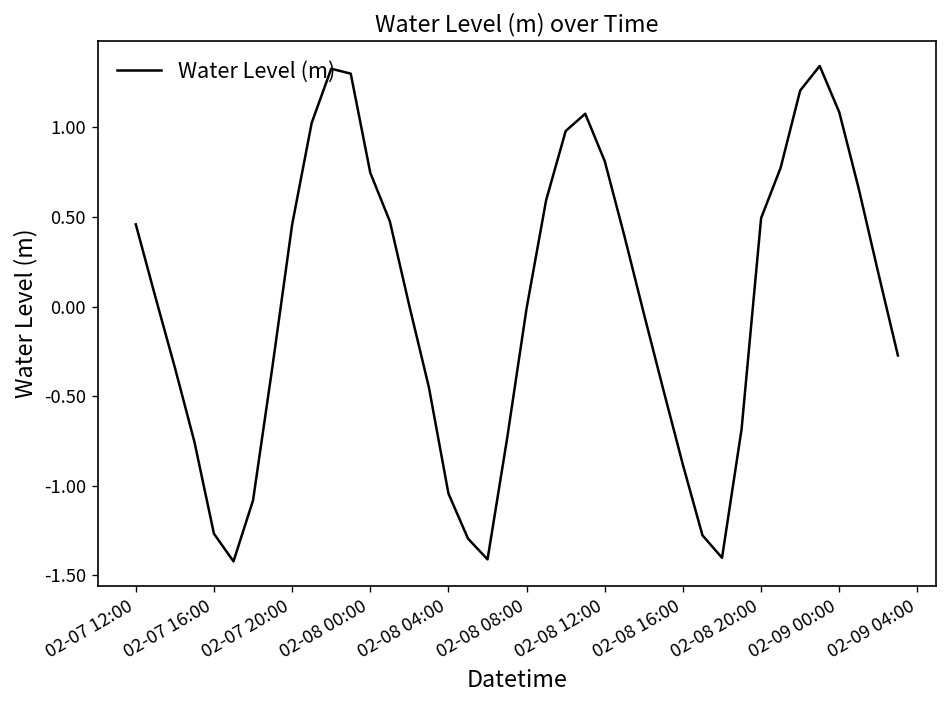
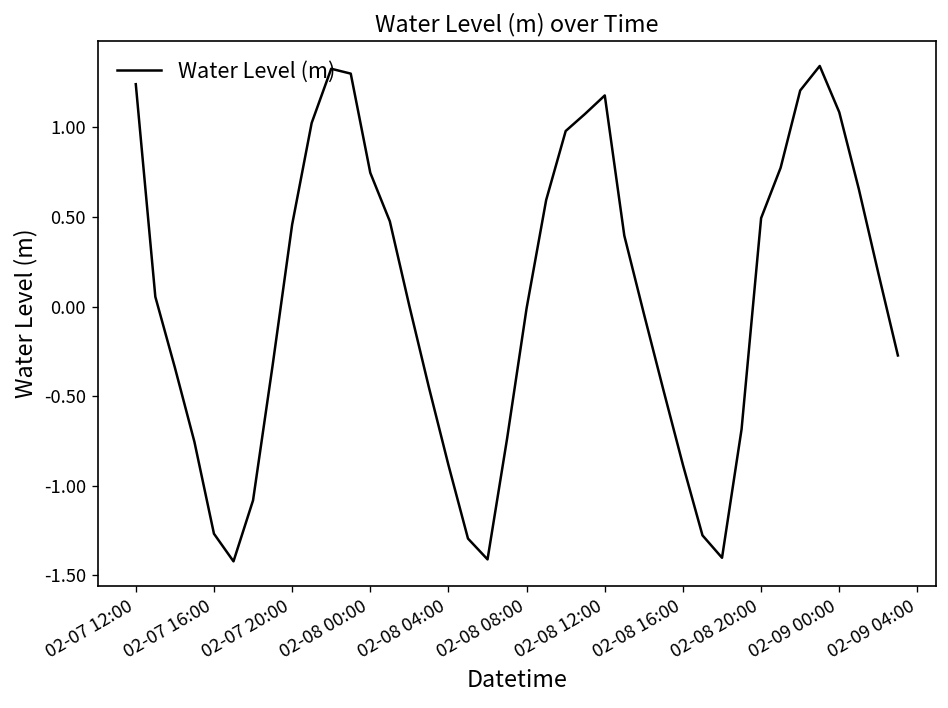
02-07 12:00: 0.46 -> 1.24
02-08 04:00: -1.04 -> -0.88
02-08 12:00: 0.81 -> 1.18
